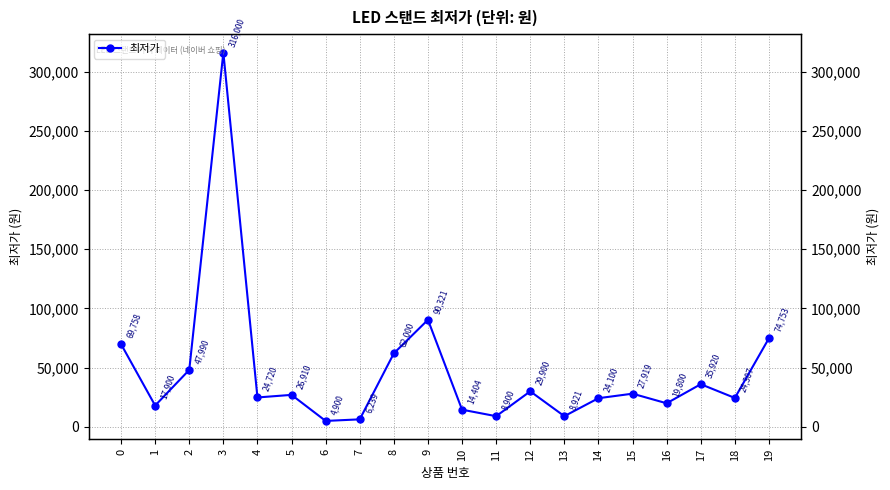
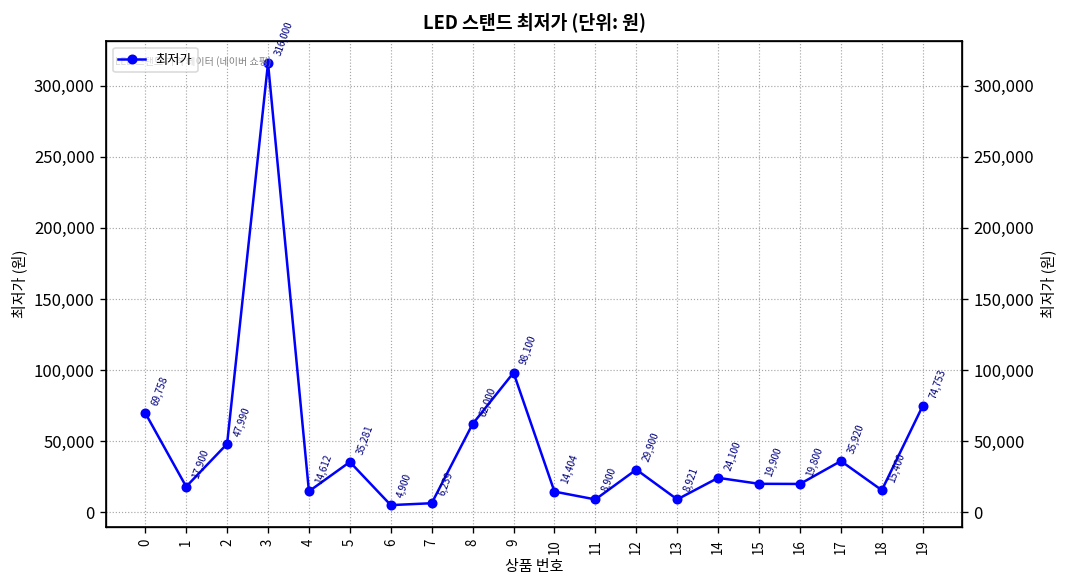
4: 24,720 -> 14,612
5: 26,910 -> 35,281
9: 90,321 -> 98,100
15: 27,919 -> 19,900
18: 24,307 -> 15,400
